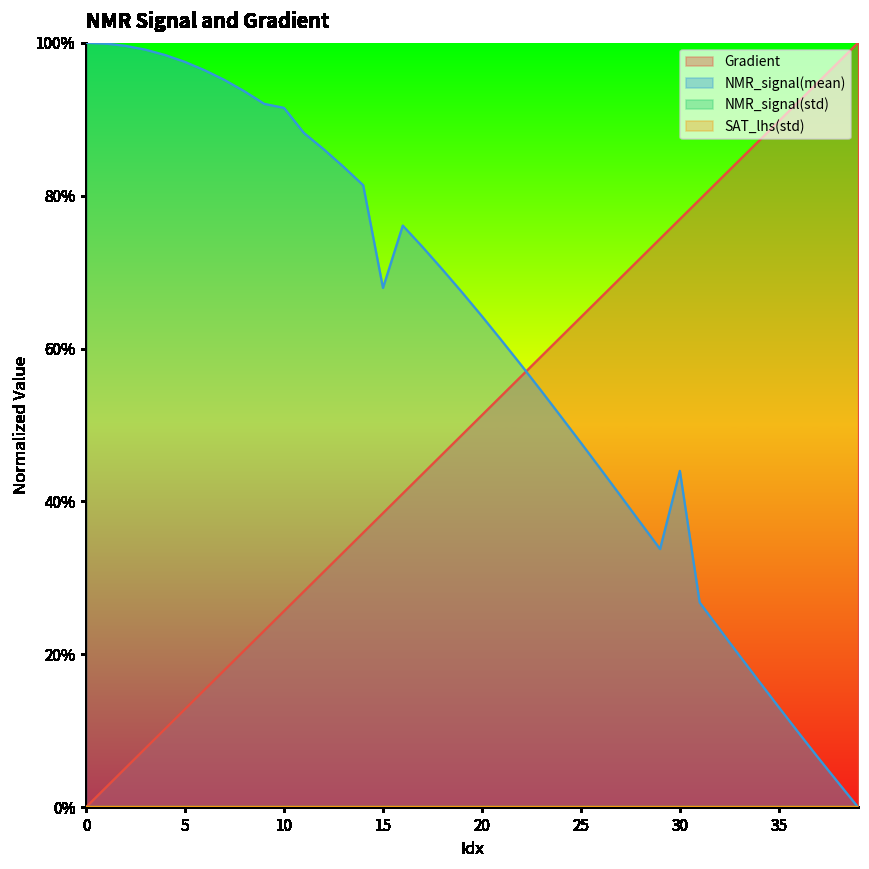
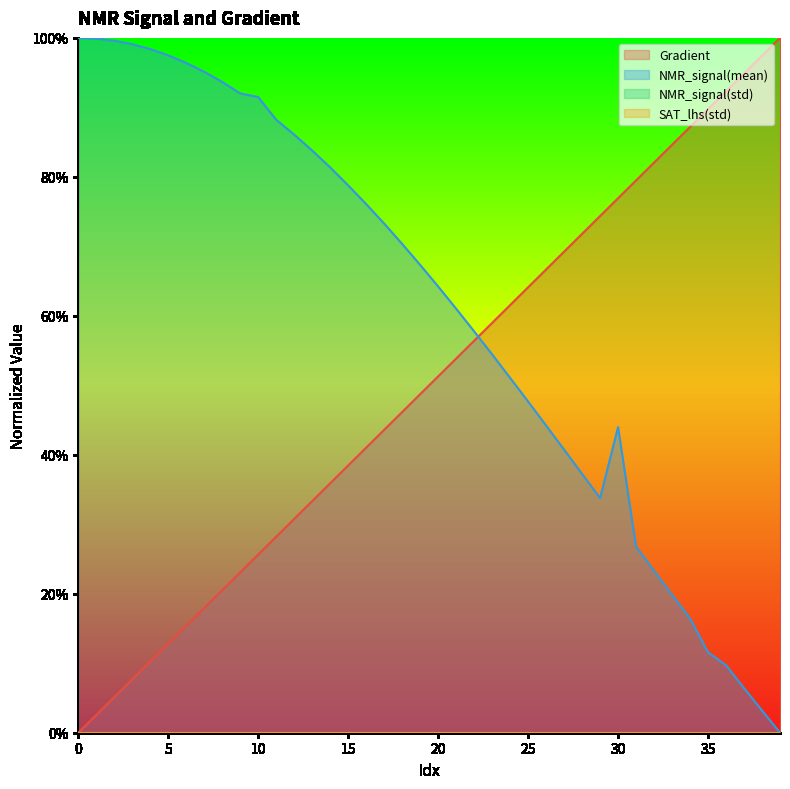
NMR_signal(mean), 15: 68% -> 79%
NMR_signal(mean), 35: 13% -> 12%
